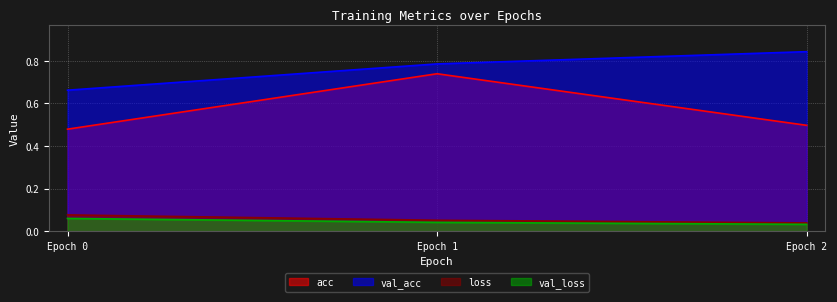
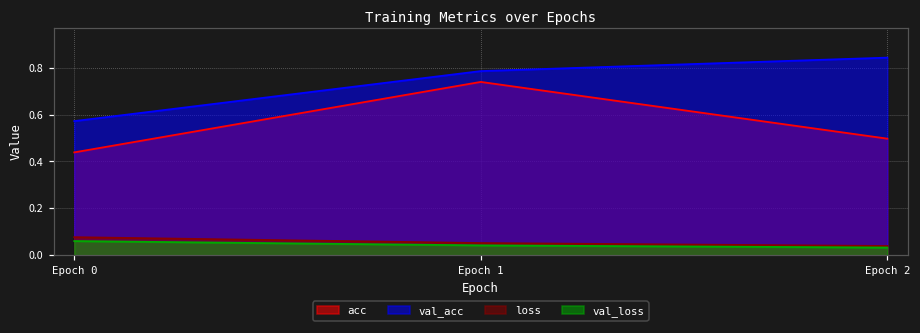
acc, Epoch 0: 0.48 -> 0.44
val_acc, Epoch 0: 0.66 -> 0.57
